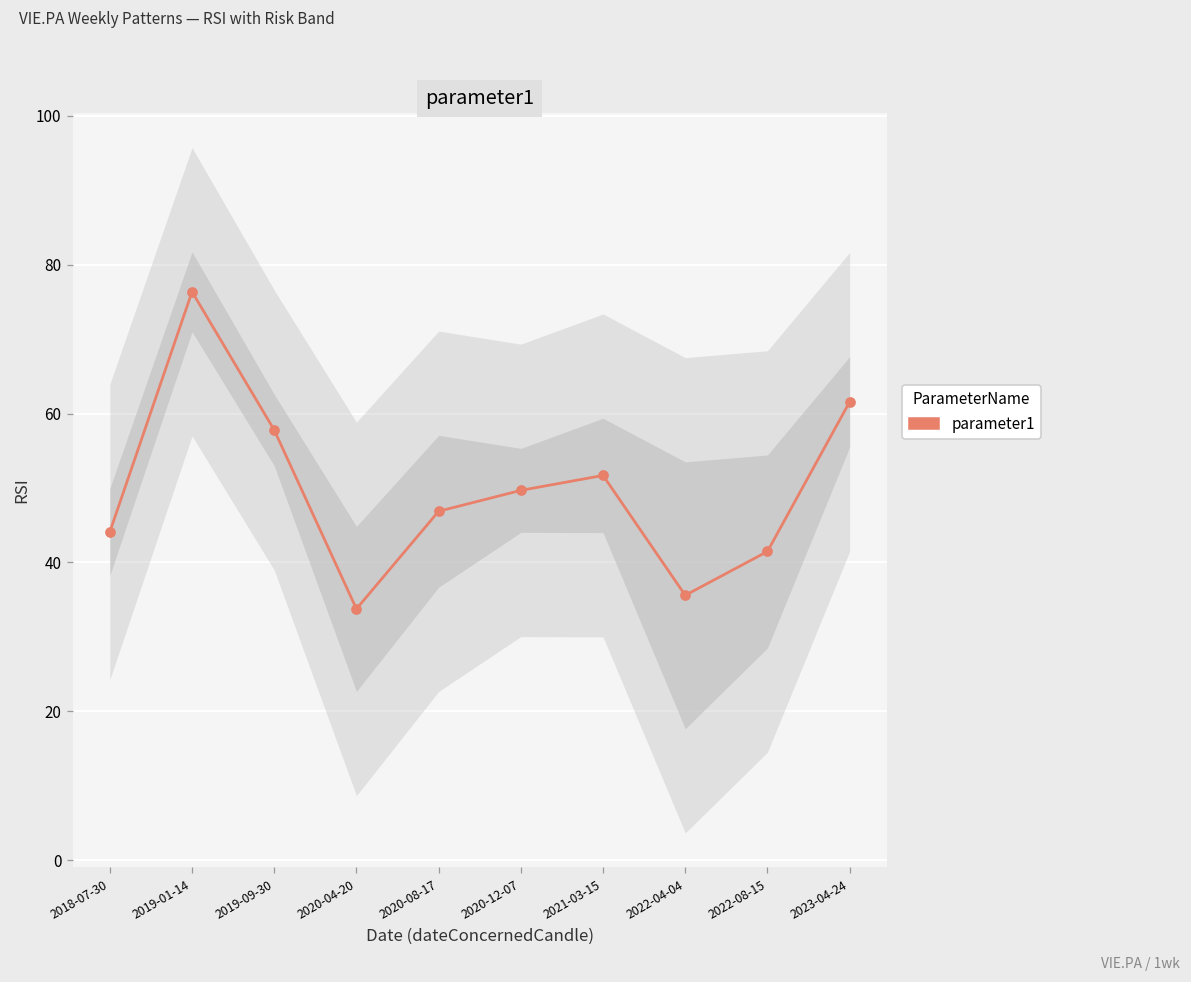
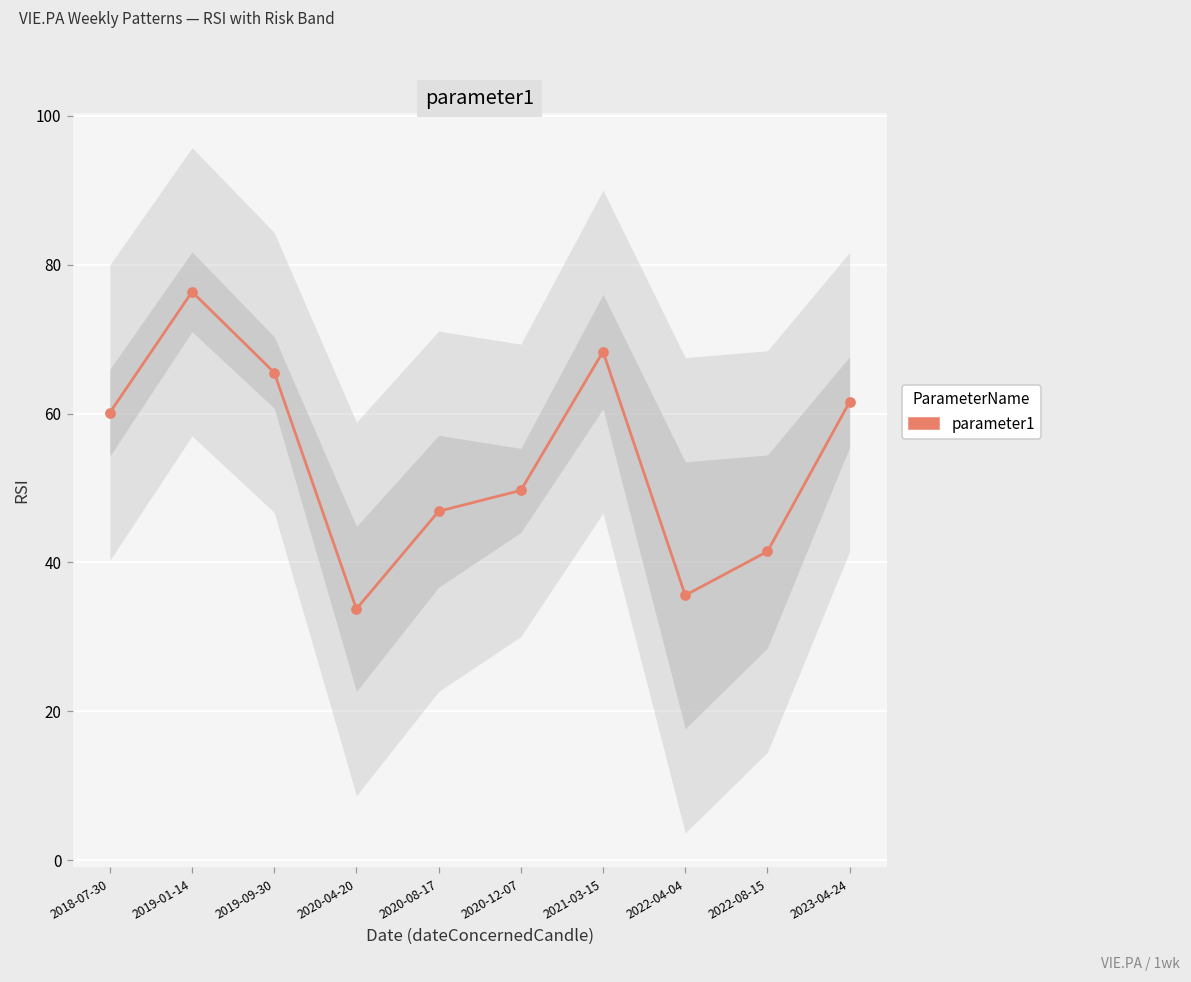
parameter1, 2018-07-30: 44 -> 60
parameter1, 2019-09-30: 58 -> 66
parameter1, 2021-03-15: 52 -> 68
